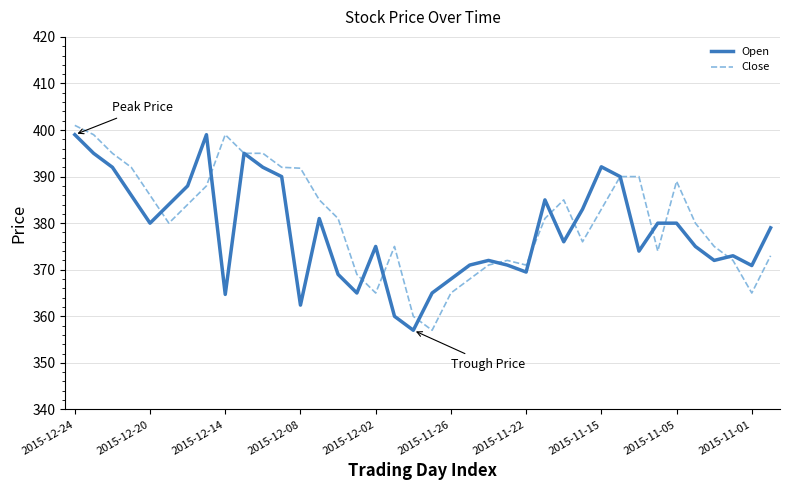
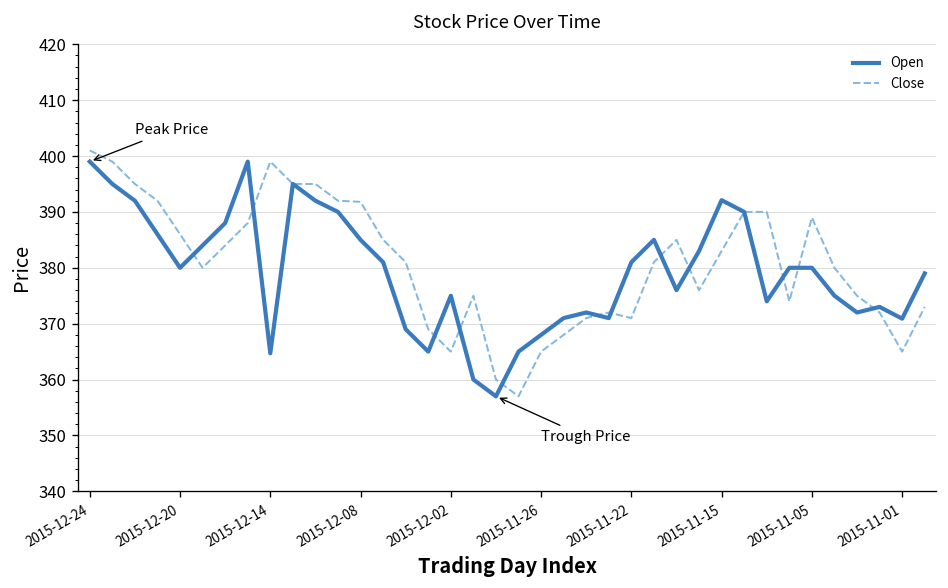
Open, 2015-12-08: 362 -> 385
Open, 2015-11-22: 370 -> 381
